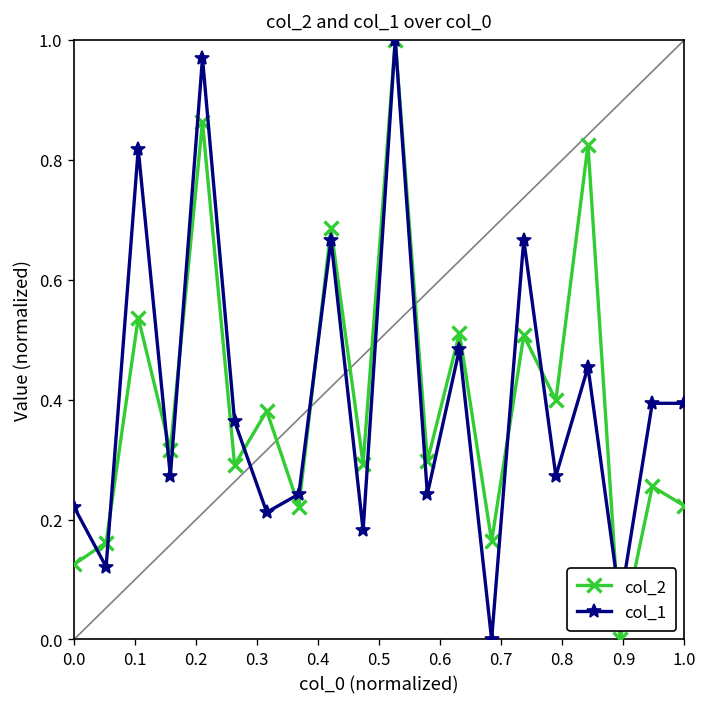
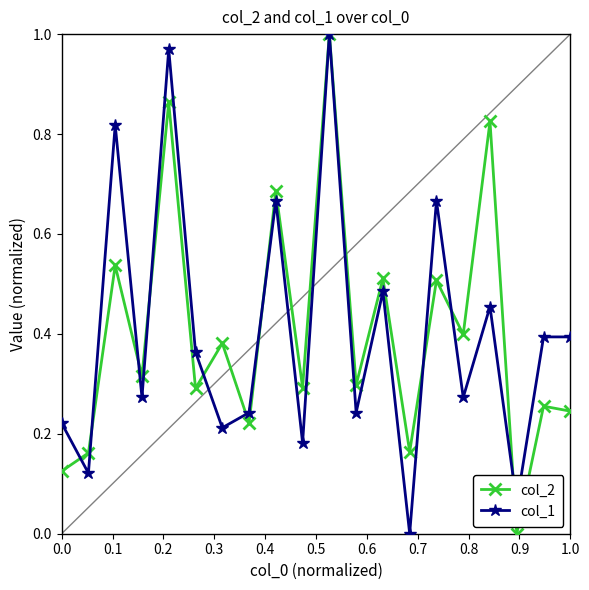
col_2, 1.0: 0.22 -> 0.25
